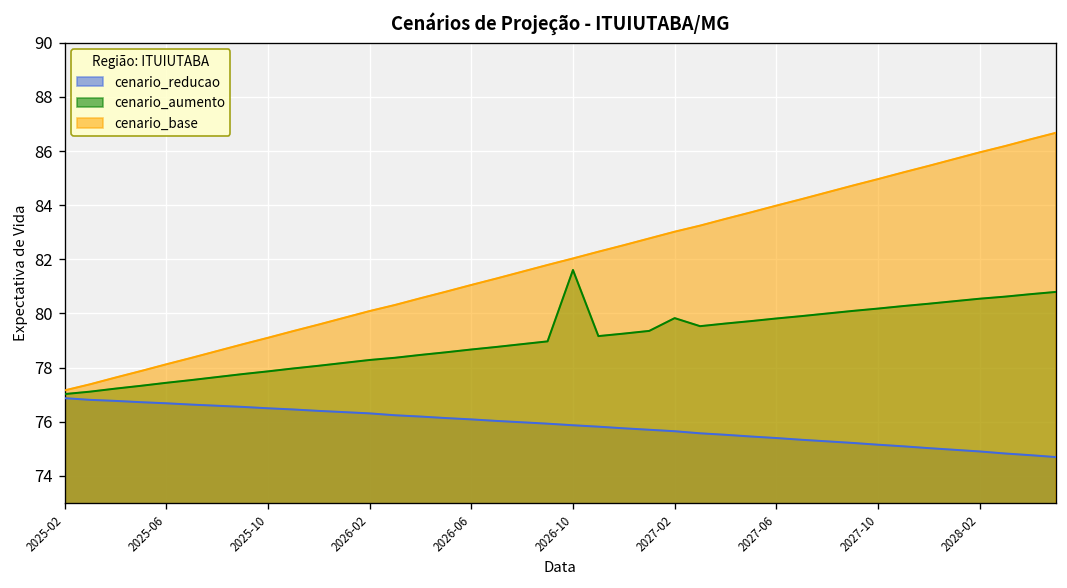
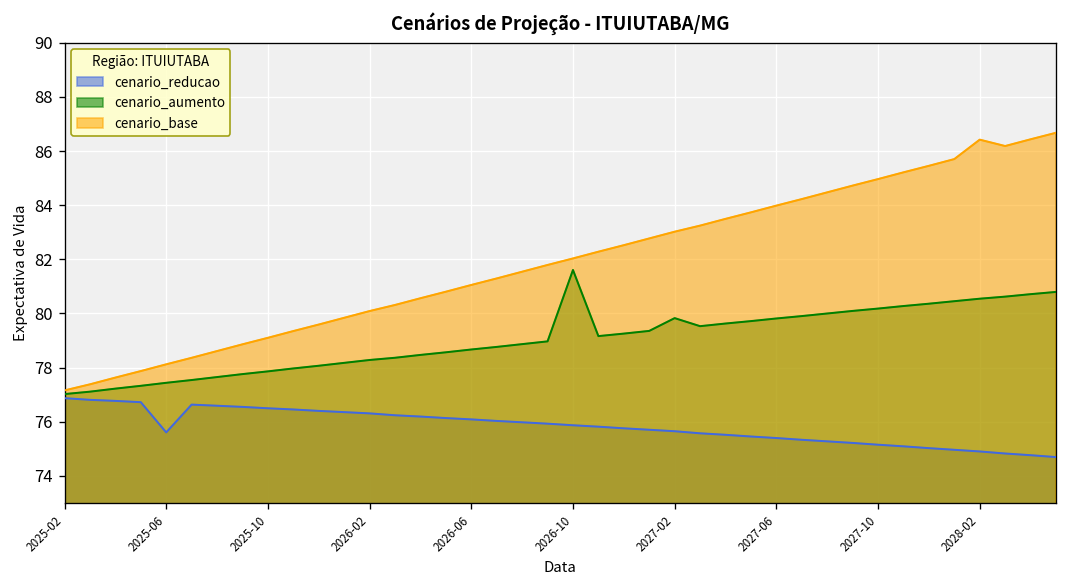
cenario_reducao, 2025-06: 76.7 -> 75.6
cenario_base, 2028-02: 86.0 -> 86.4
